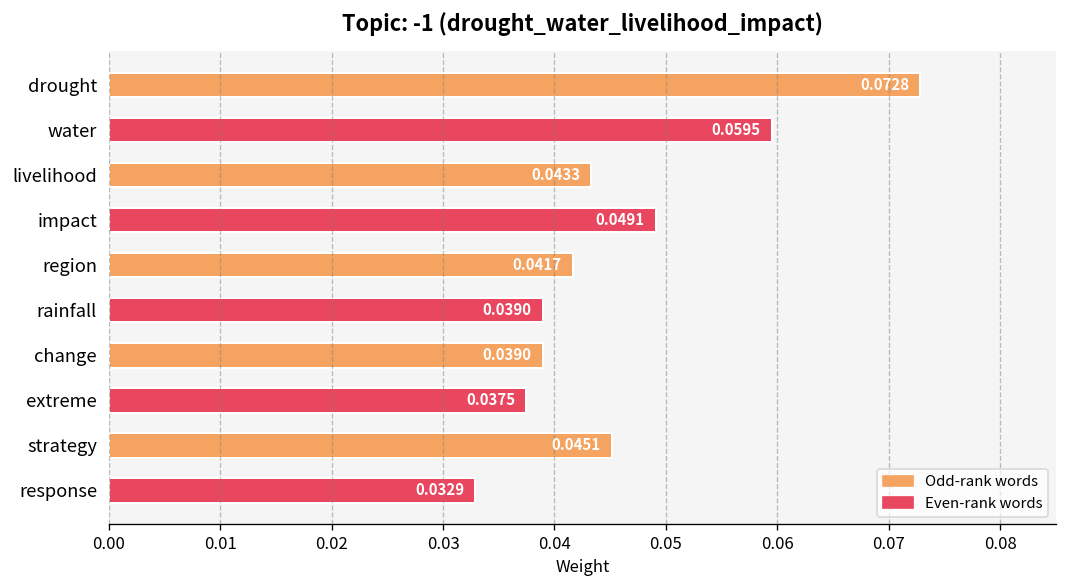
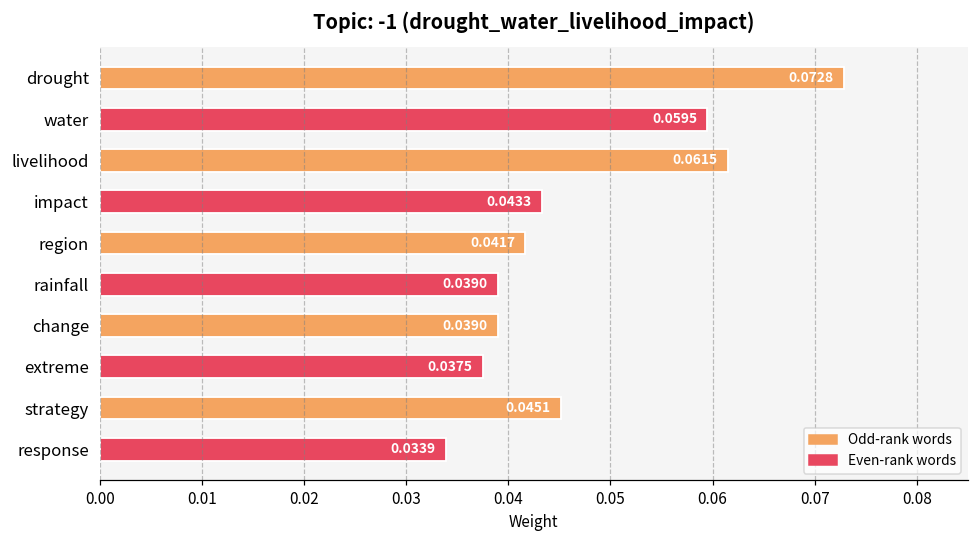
livelihood: 0.0433 -> 0.0615
impact: 0.0491 -> 0.0433
response: 0.0329 -> 0.0339
